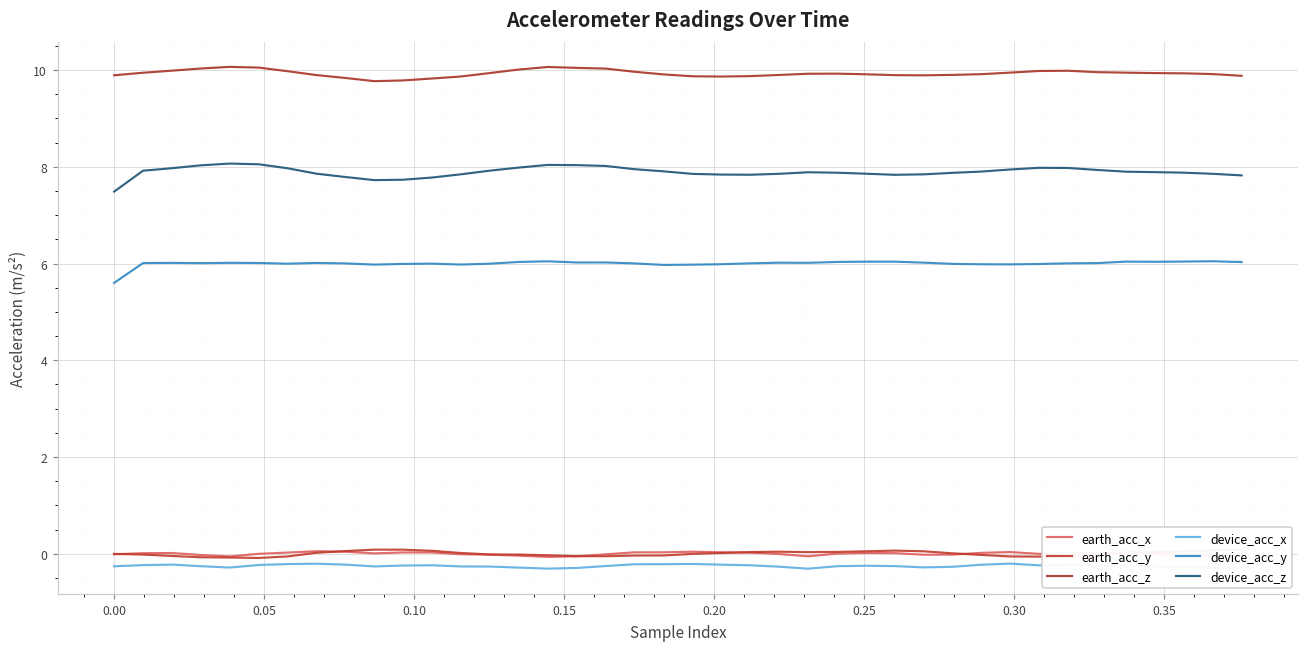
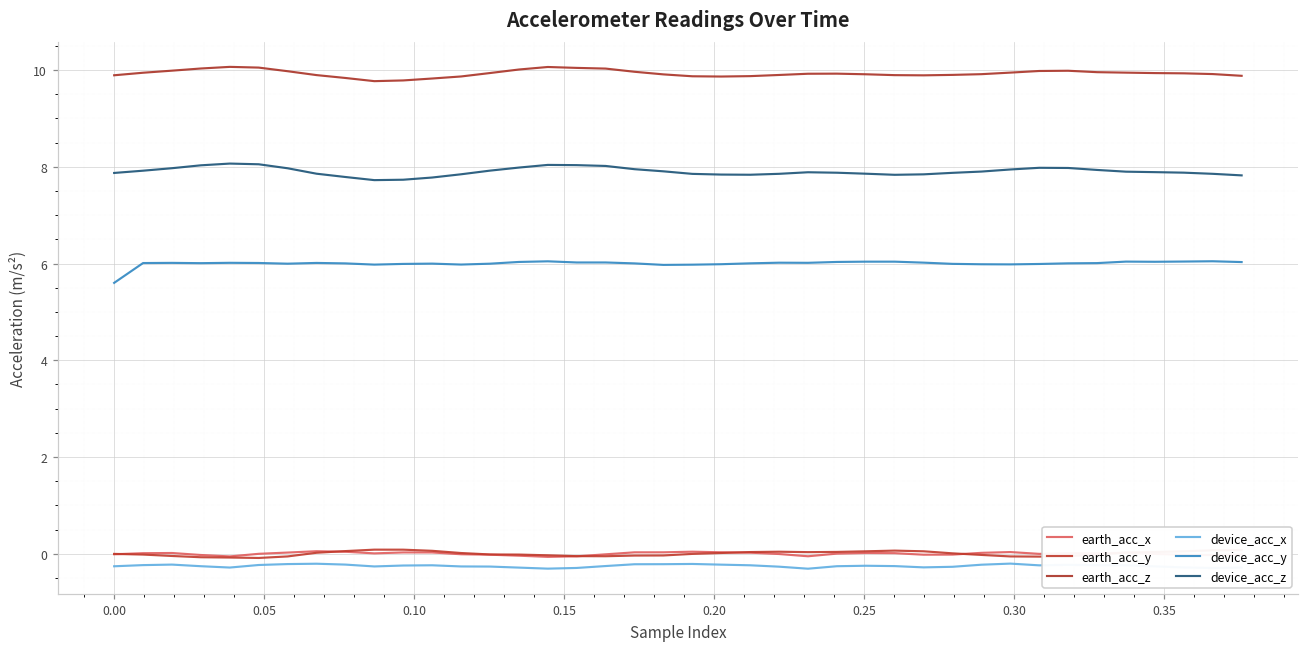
device_acc_z, 0.00: 7.5 -> 7.9
